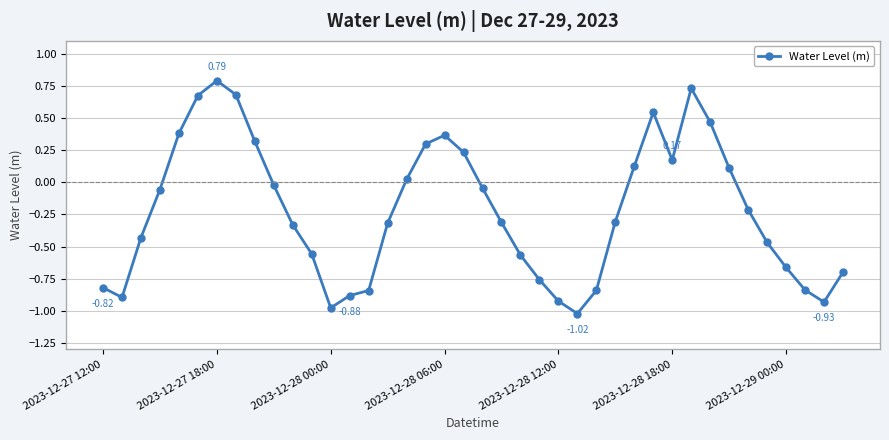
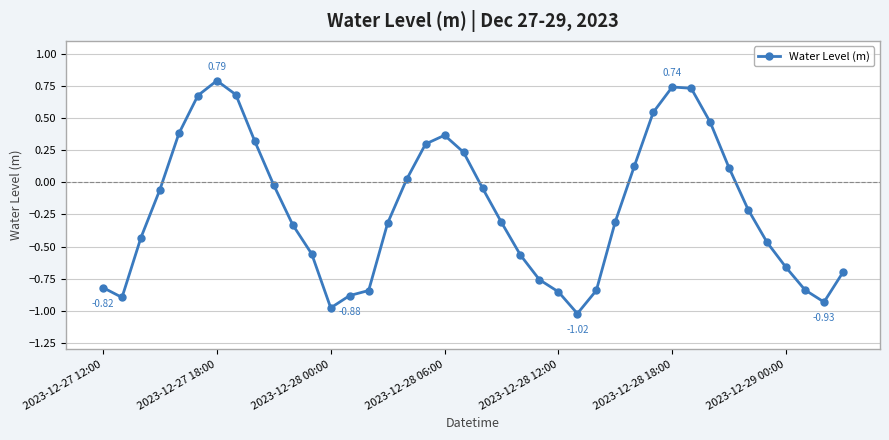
2023-12-28 12:00: -0.92 -> -0.85
2023-12-28 18:00: 0.17 -> 0.74
